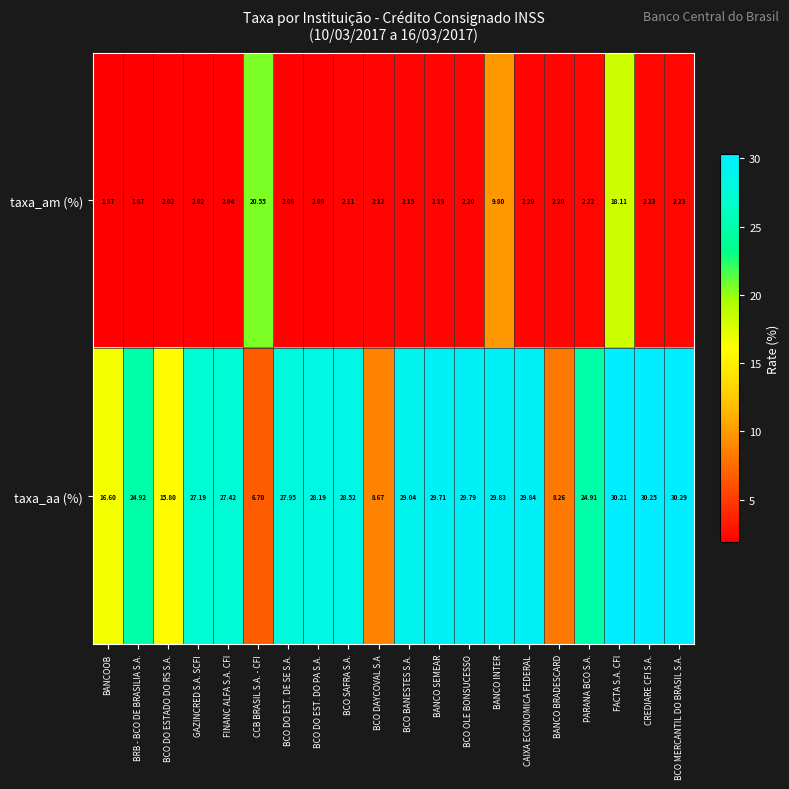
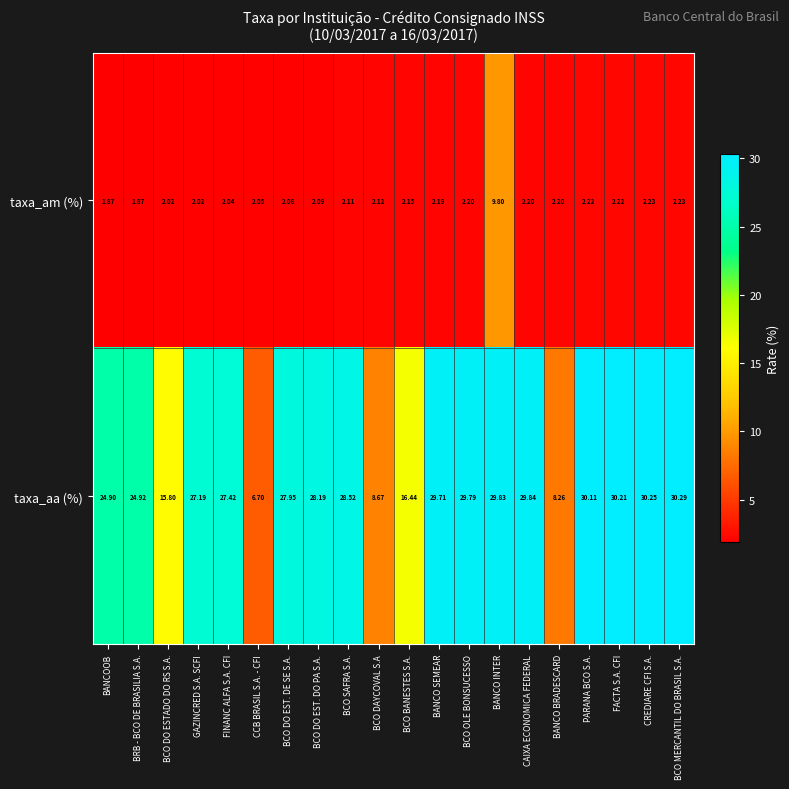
taxa_am (%), CCB BRASIL S.A. - CFI: 20.55 -> 2.05
taxa_am (%), FACTA S.A. CFI: 18.11 -> 2.22
taxa_aa (%), BANCOOB: 16.60 -> 24.90
taxa_aa (%), BCO BANESTES S.A.: 29.04 -> 16.44
taxa_aa (%), PARANA BCO S.A.: 24.91 -> 30.11
